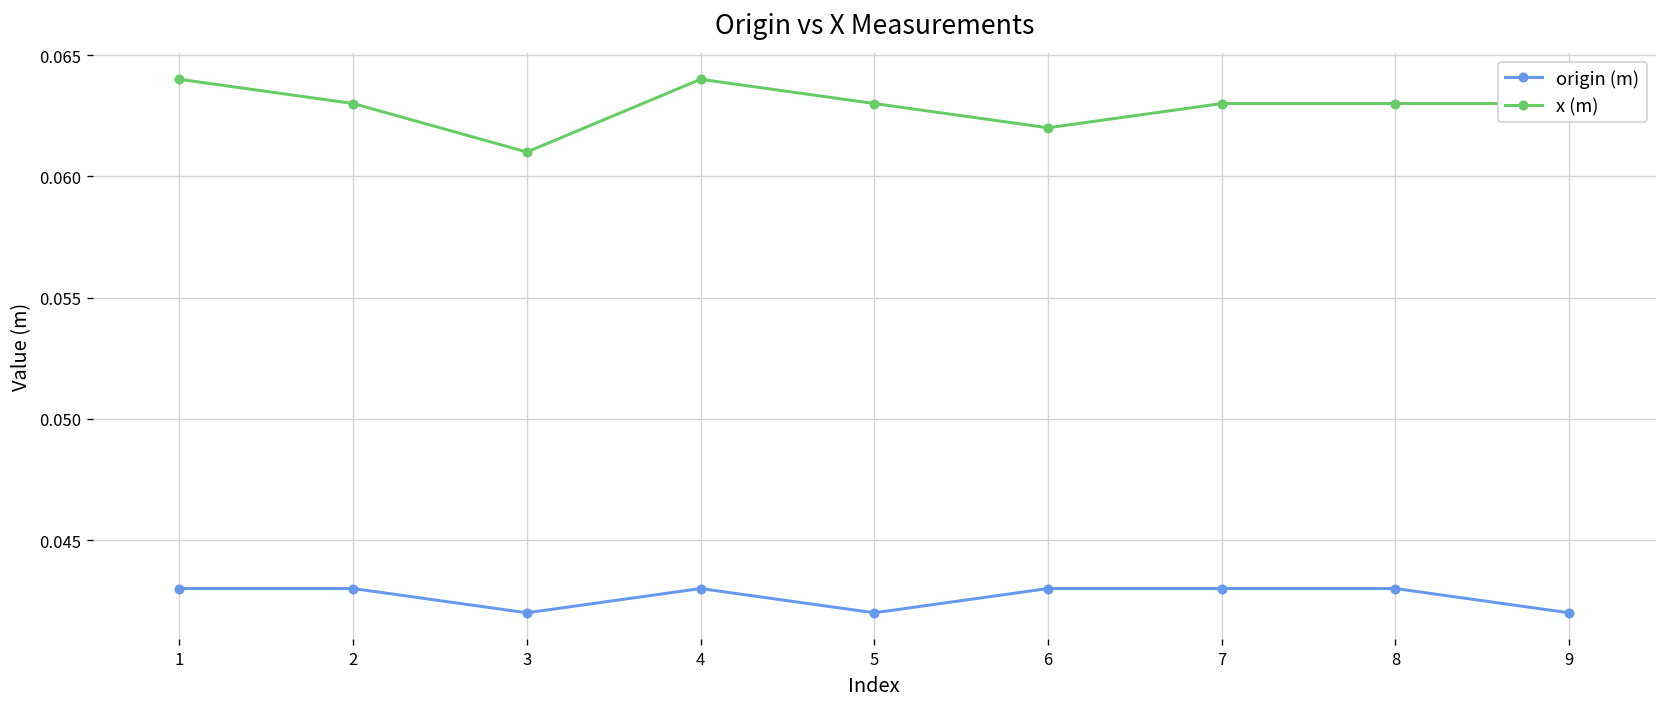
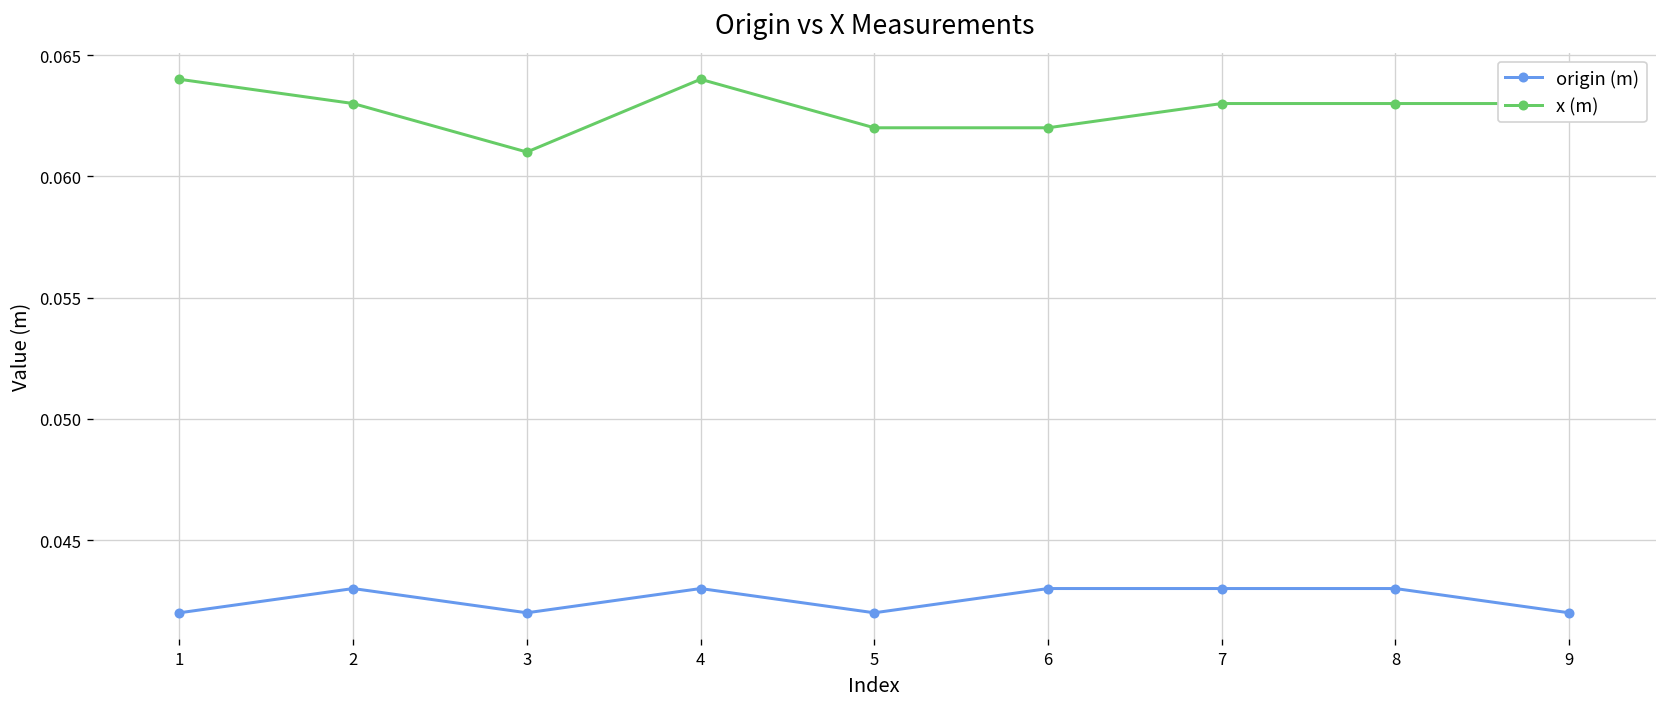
origin (m), 1: 0.043 -> 0.042
x (m), 5: 0.063 -> 0.062
